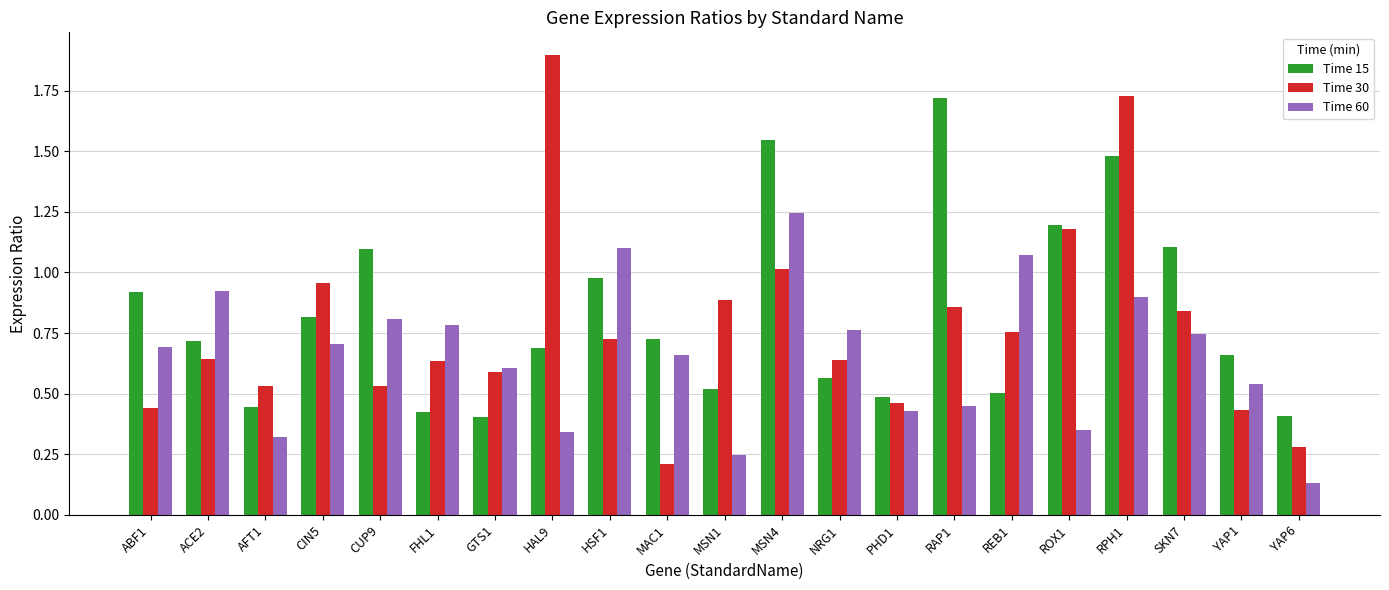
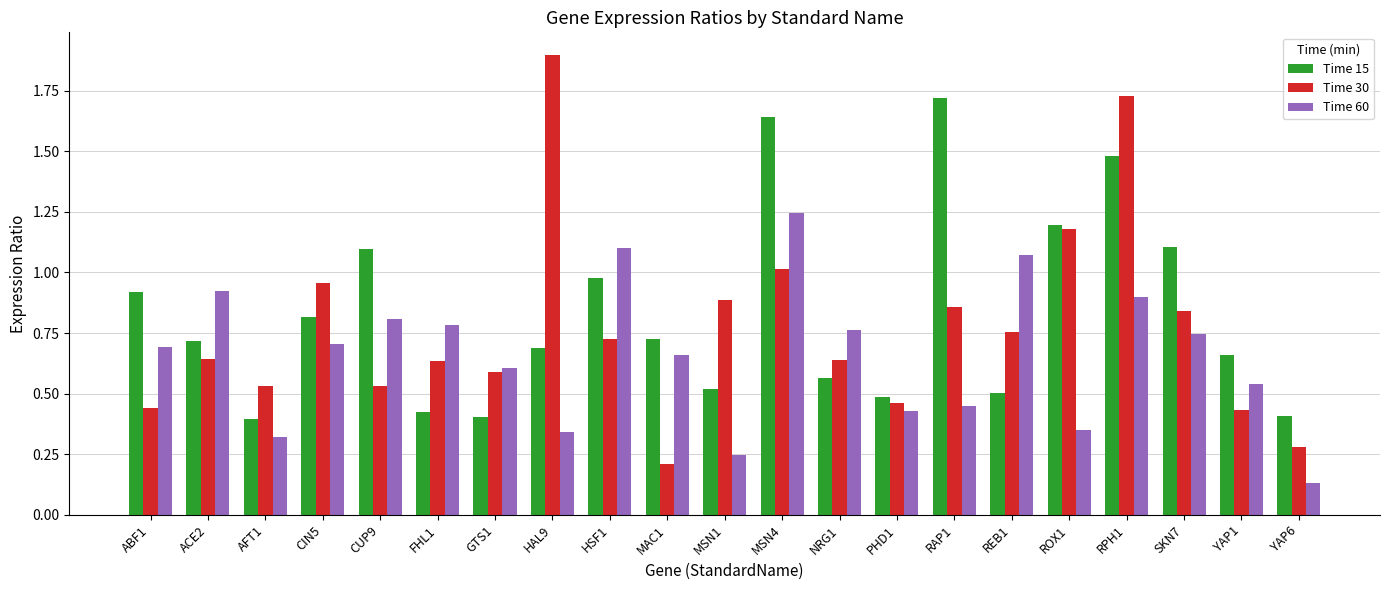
Time 15, AFT1: 0.44 -> 0.40
Time 15, MSN4: 1.54 -> 1.64
